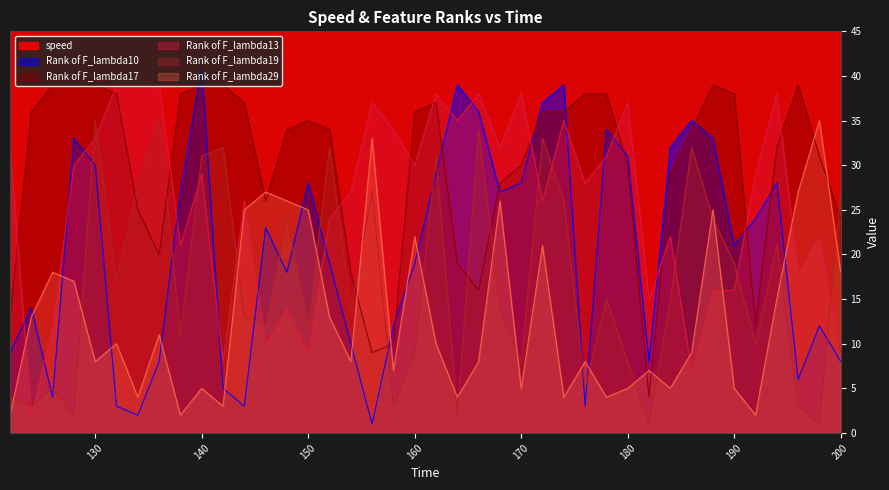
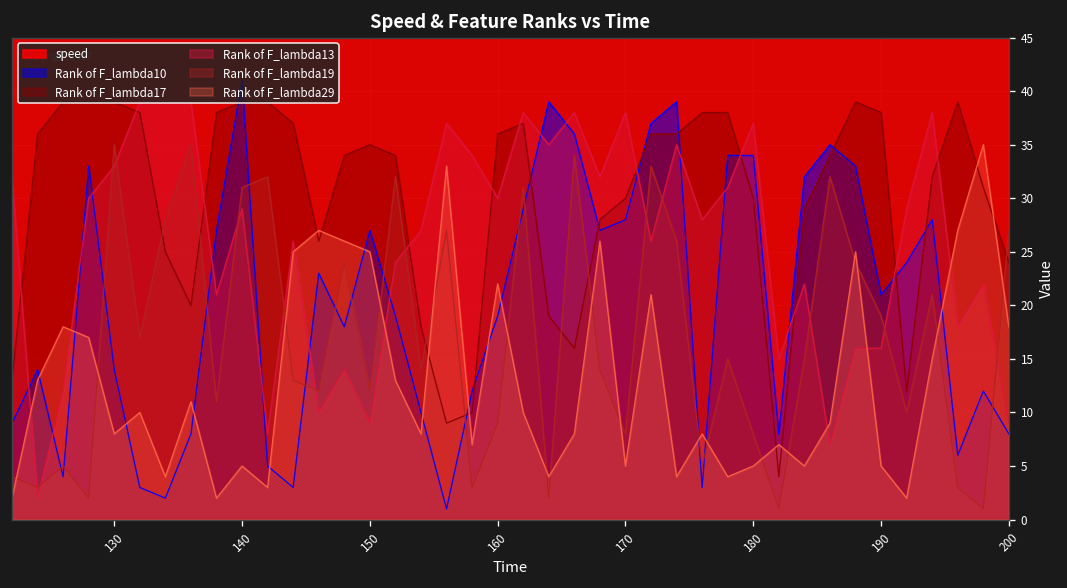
Rank of F_lambda10, 130: 30 -> 14
Rank of F_lambda10, 150: 28 -> 27
Rank of F_lambda10, 180: 31 -> 34
